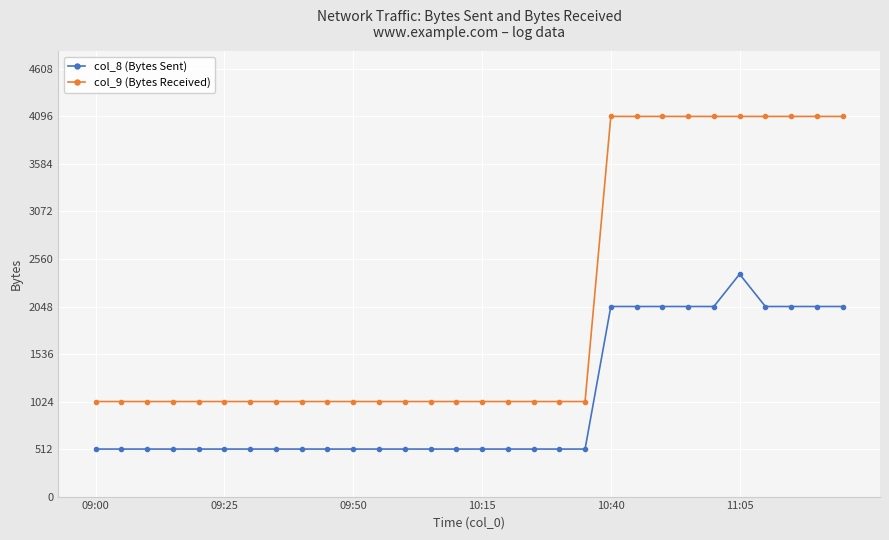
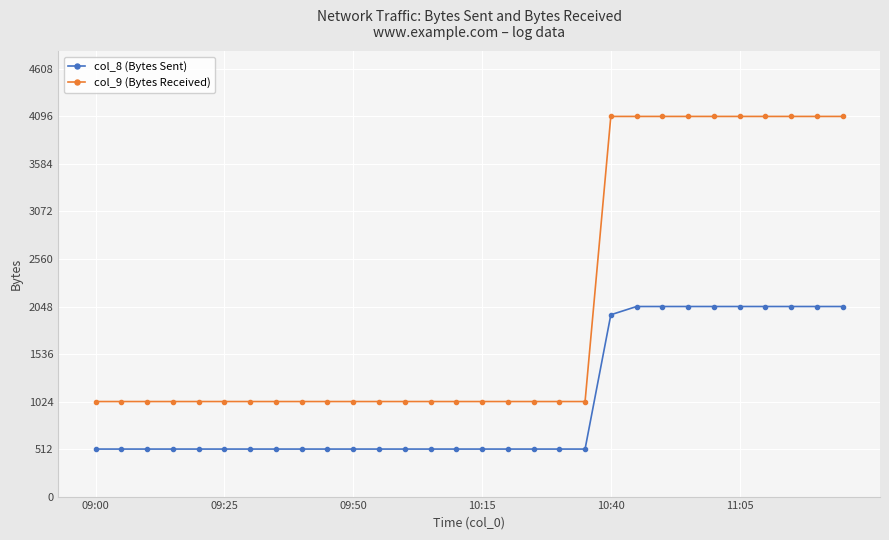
col_8 (Bytes Sent), 10:40: 2050 -> 1960
col_8 (Bytes Sent), 11:05: 2400 -> 2000
